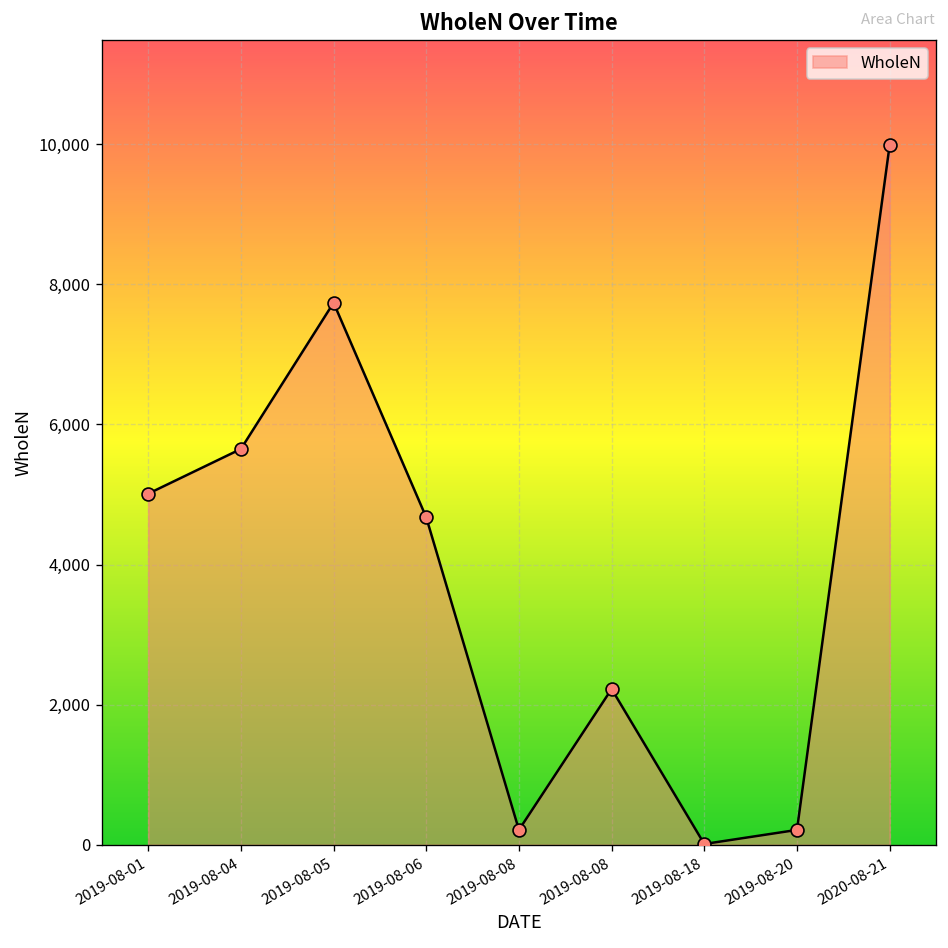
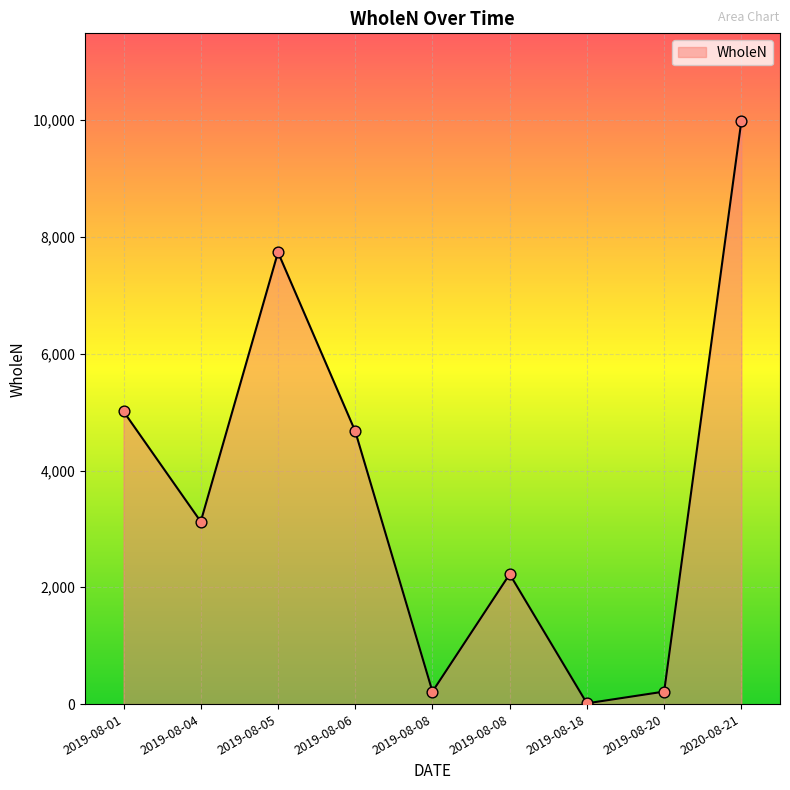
2019-08-04: 5,700 -> 3,100
